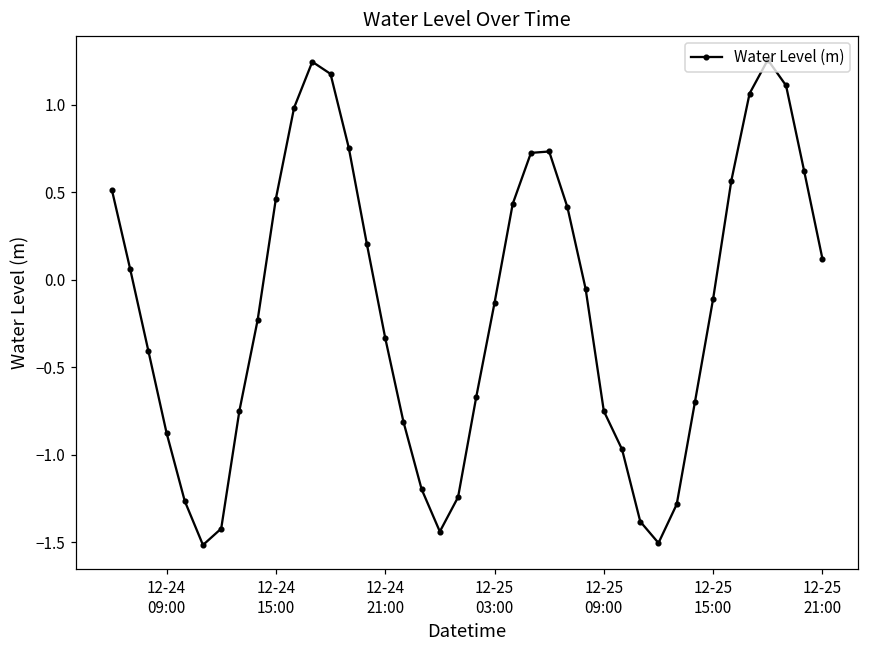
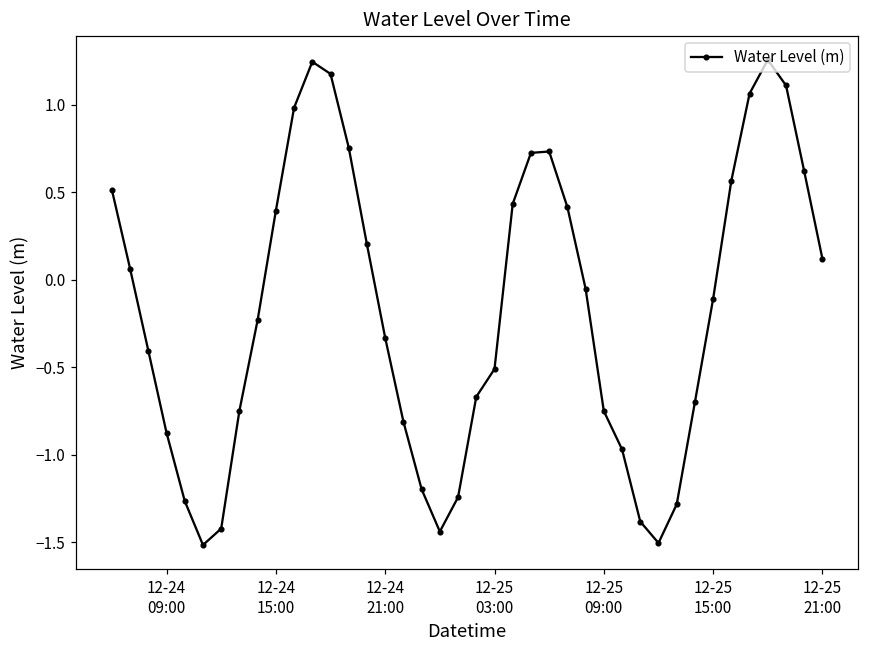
12-24 15:00: 0.46 -> 0.39
12-25 03:00: -0.13 -> -0.51
